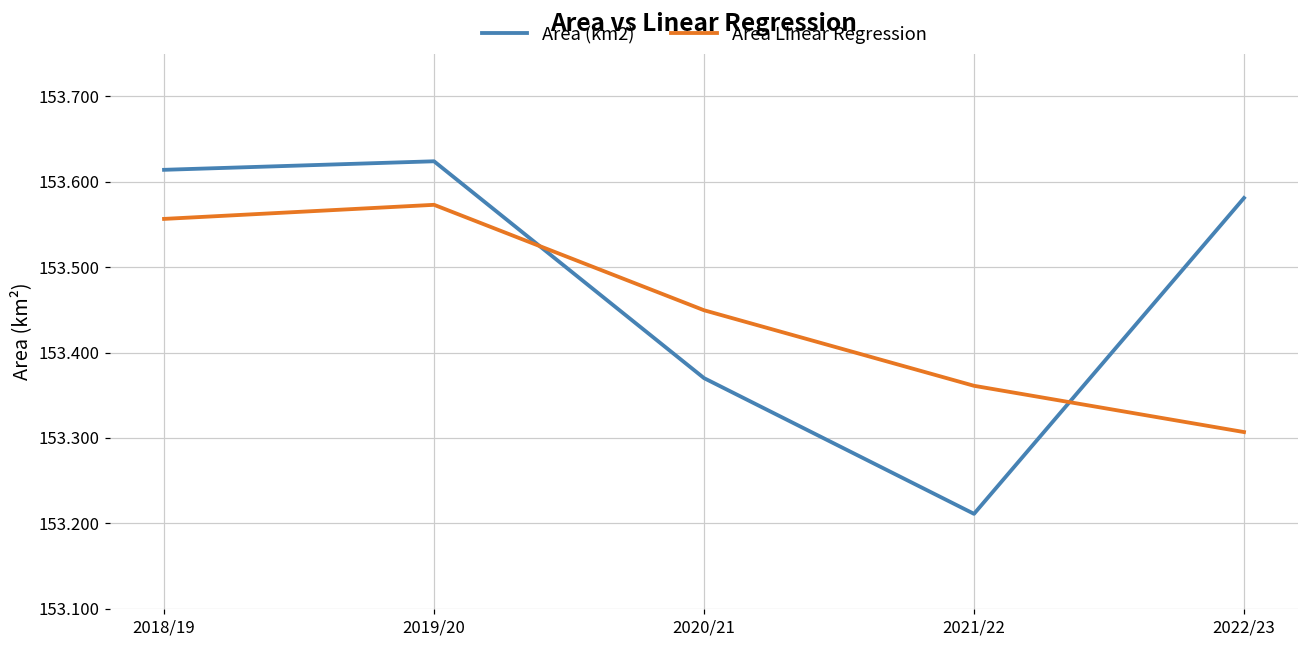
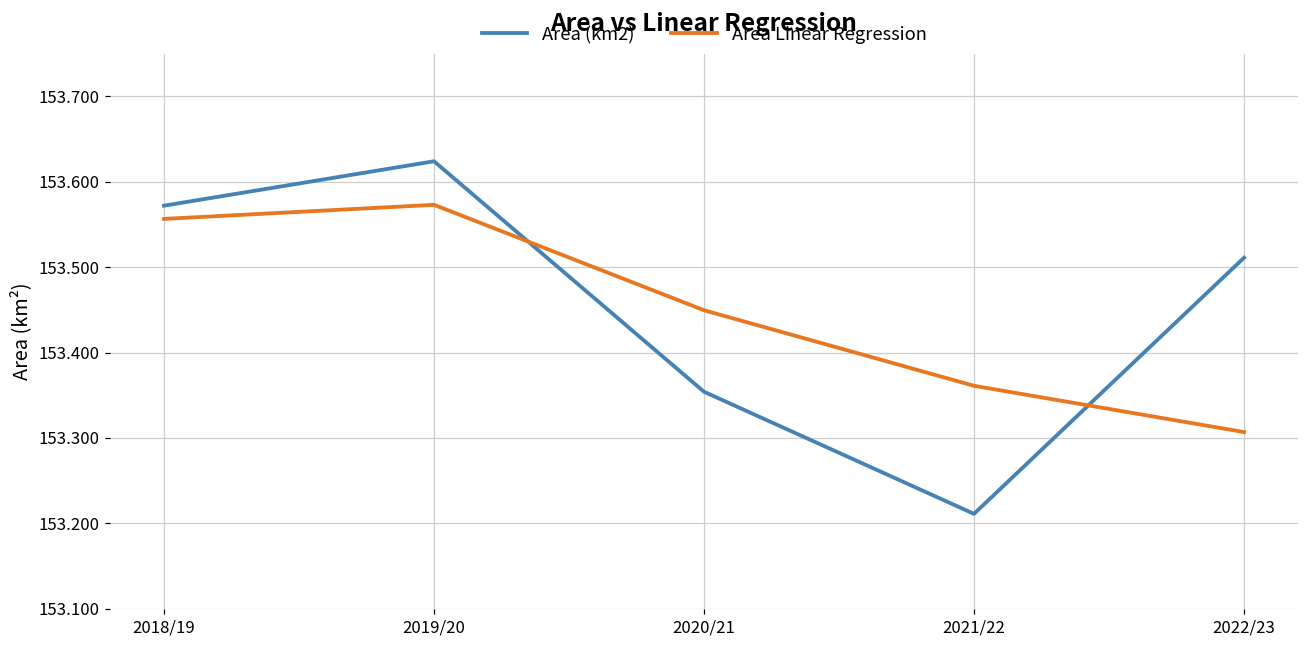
Area (km2), 2018/19: 153.61 -> 153.57
Area (km2), 2020/21: 153.37 -> 153.35
Area (km2), 2022/23: 153.58 -> 153.51
